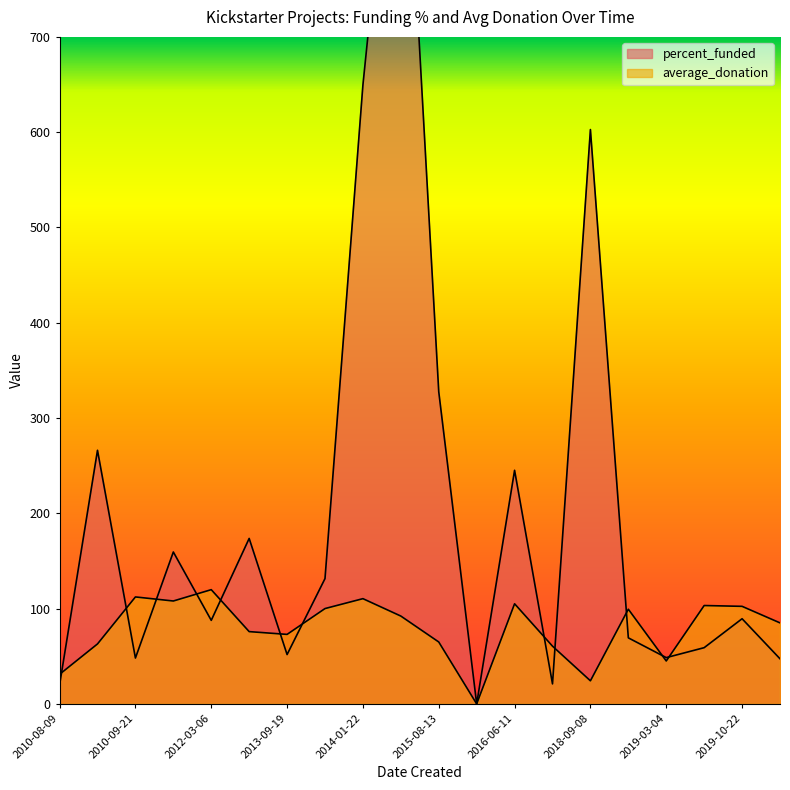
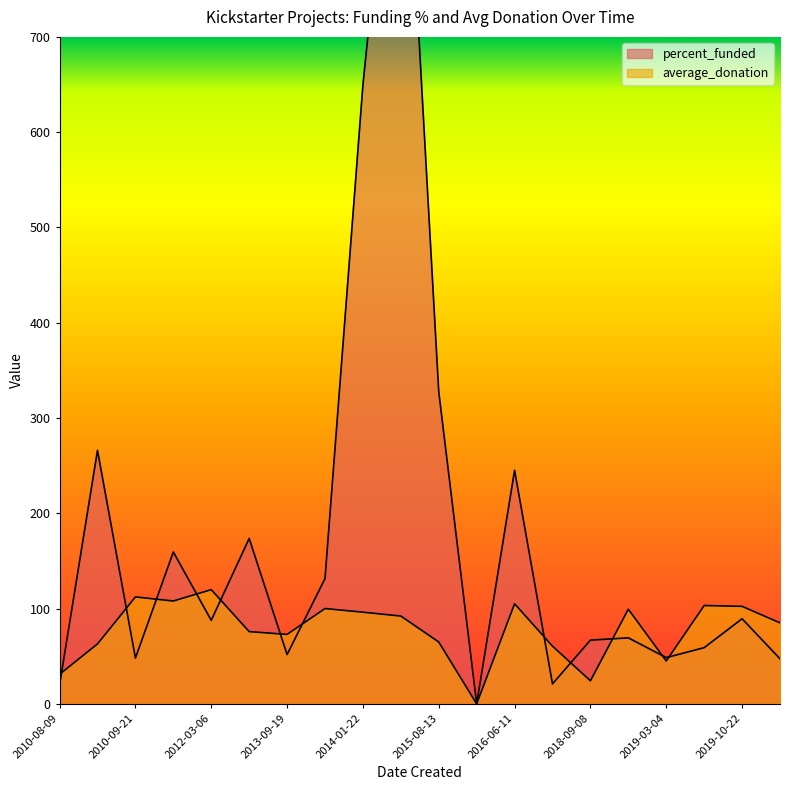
average_donation, 2014-01-22: 110 -> 100
percent_funded, 2018-09-08: 600 -> 70
